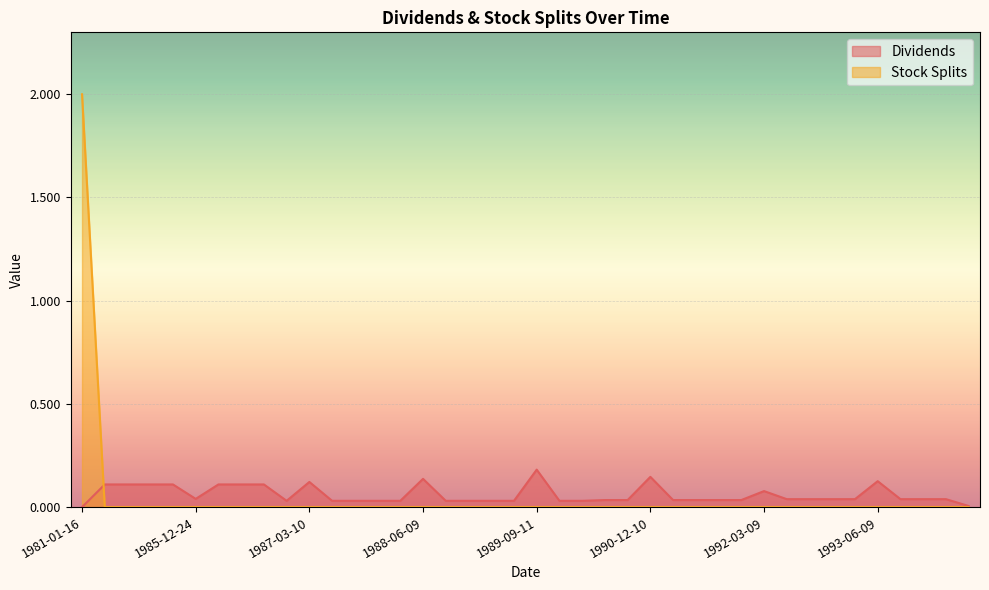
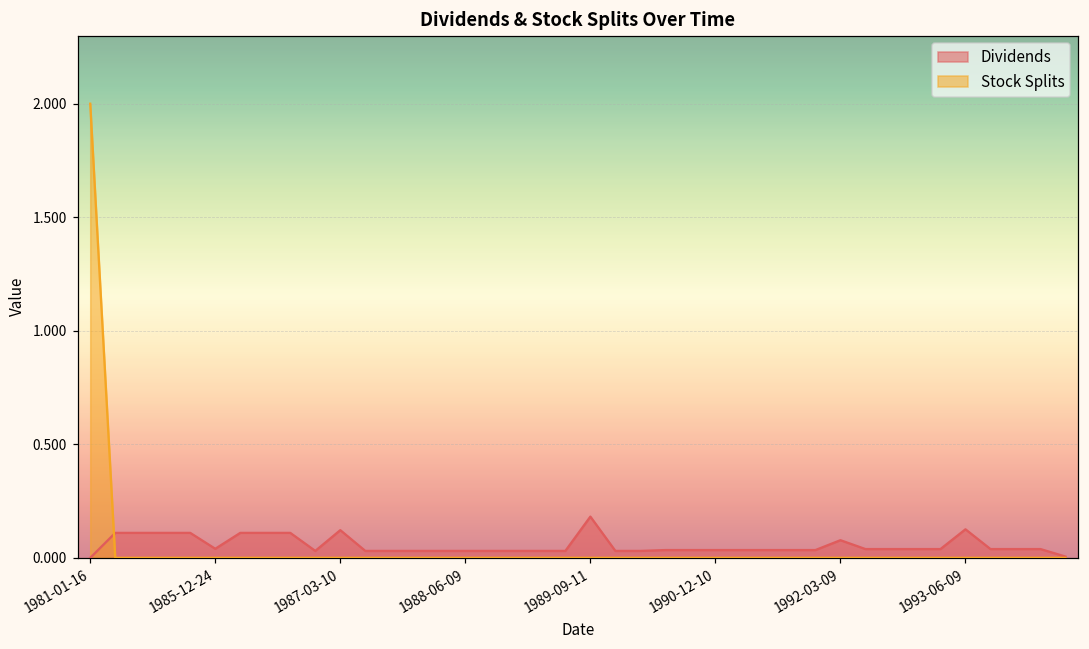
Dividends, 1988-06-09: 0.14 -> 0.03
Dividends, 1990-12-10: 0.15 -> 0.03
